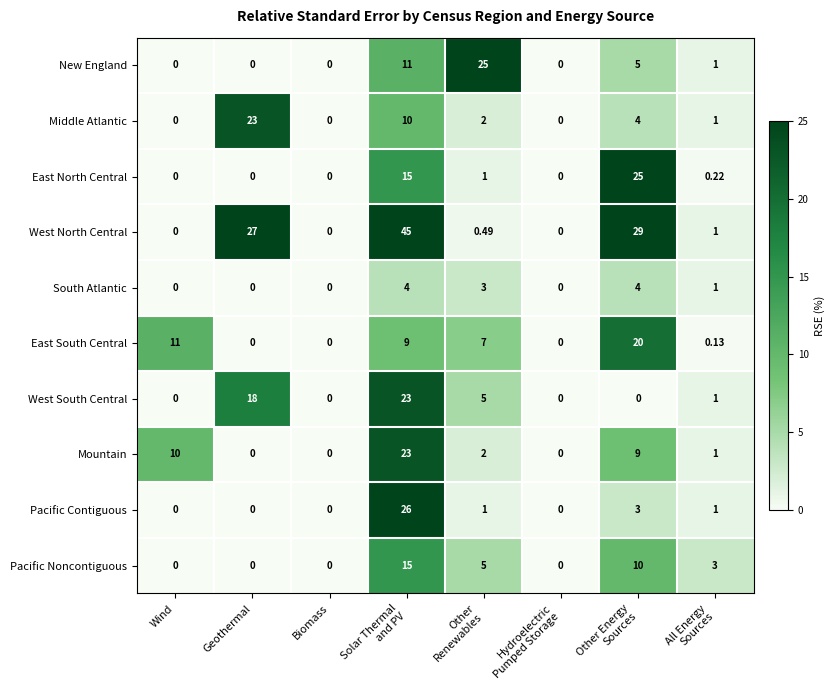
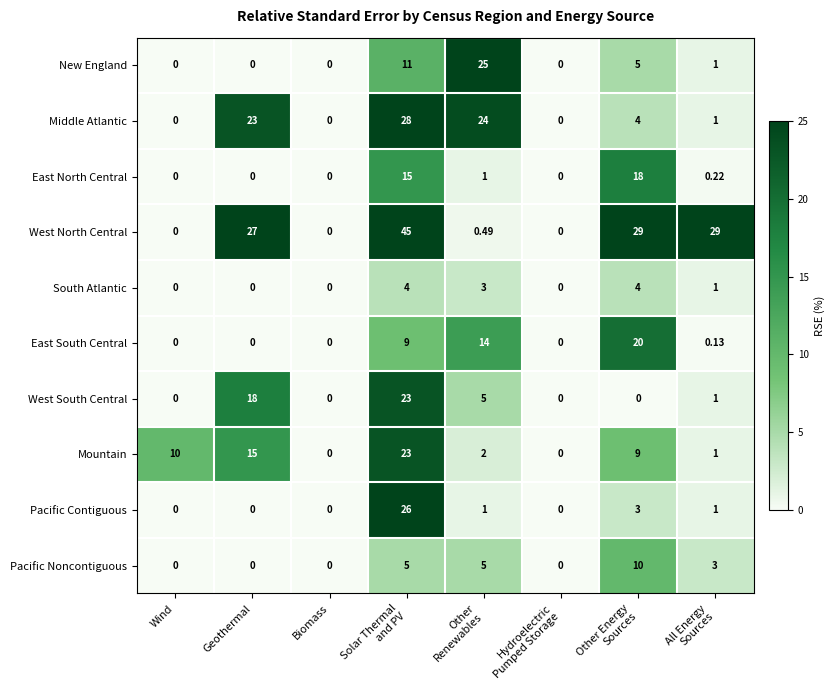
Middle Atlantic, Solar Thermal and PV: 10 -> 28
Middle Atlantic, Other Renewables: 2 -> 24
East North Central, Other Energy Sources: 25 -> 18
West North Central, All Energy Sources: 1 -> 29
East South Central, Wind: 11 -> 0
East South Central, Other Renewables: 7 -> 14
Mountain, Geothermal: 0 -> 15
Pacific Noncontiguous, Solar Thermal and PV: 15 -> 5
